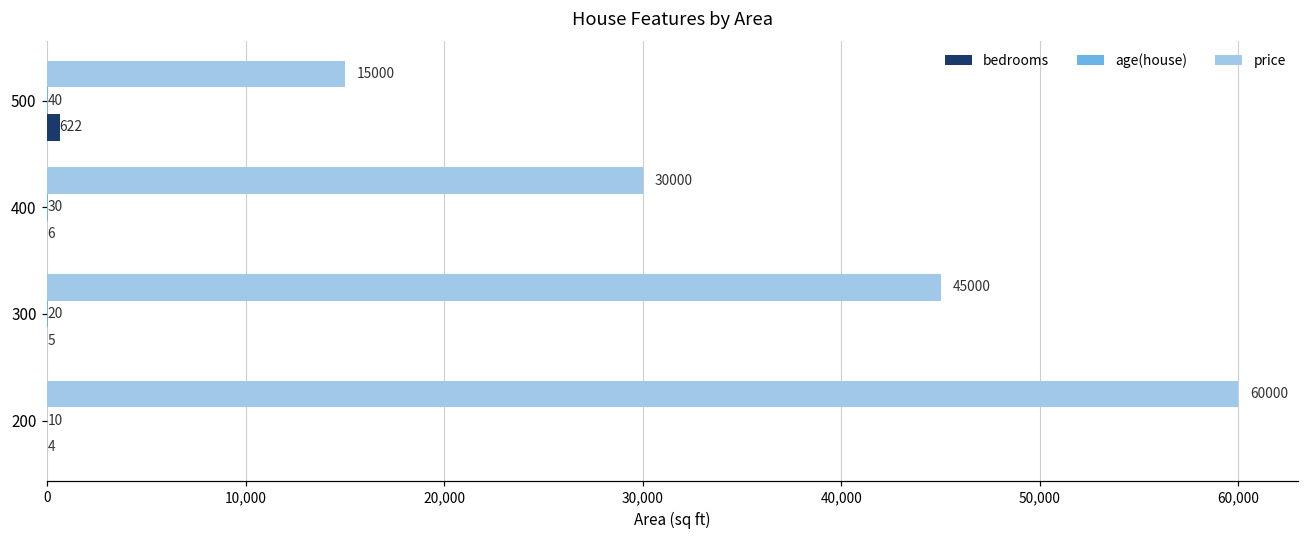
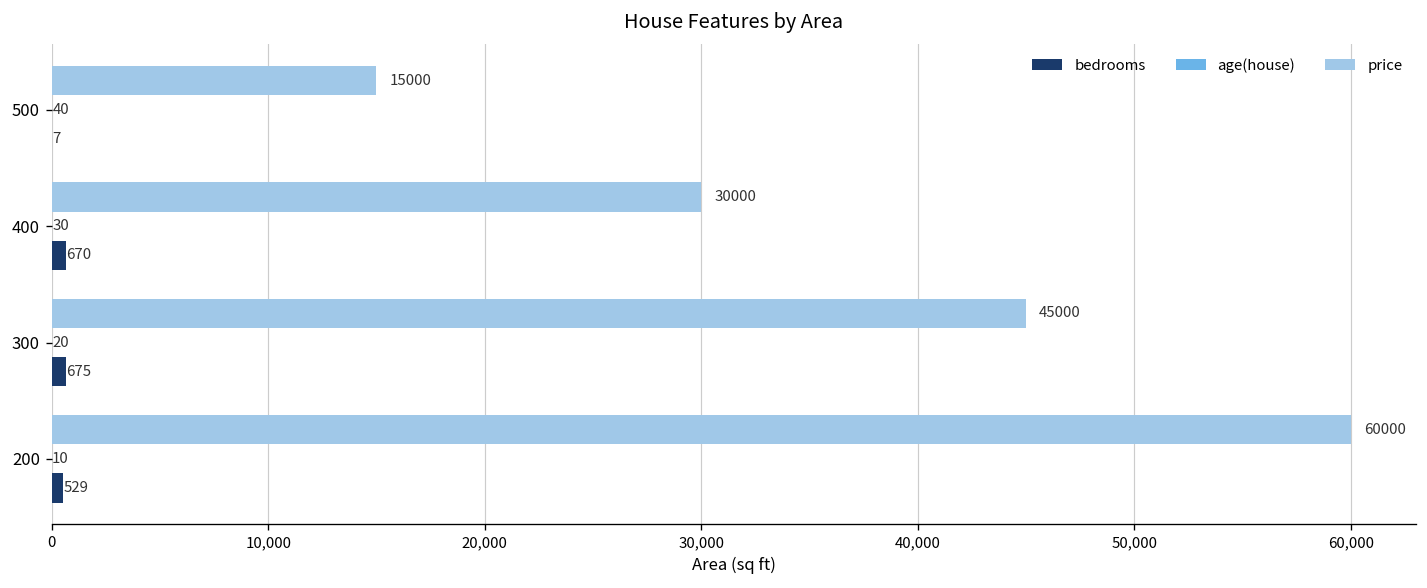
bedrooms, 500: 622 -> 7
bedrooms, 400: 6 -> 670
bedrooms, 300: 5 -> 675
bedrooms, 200: 4 -> 529
